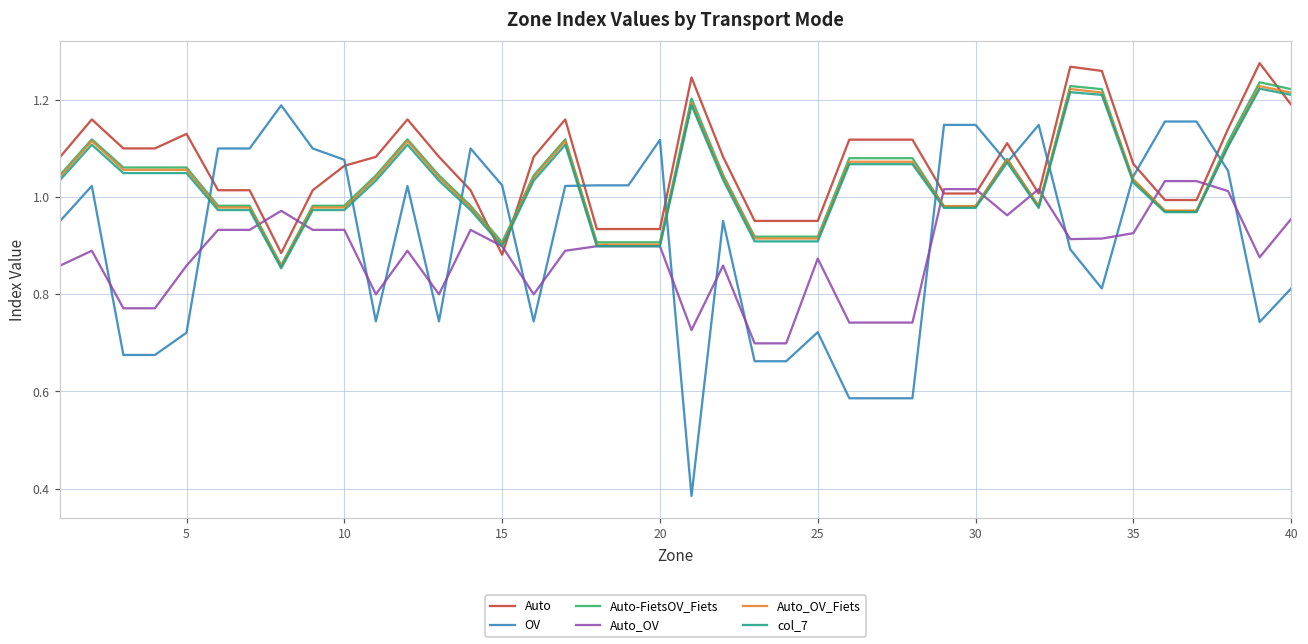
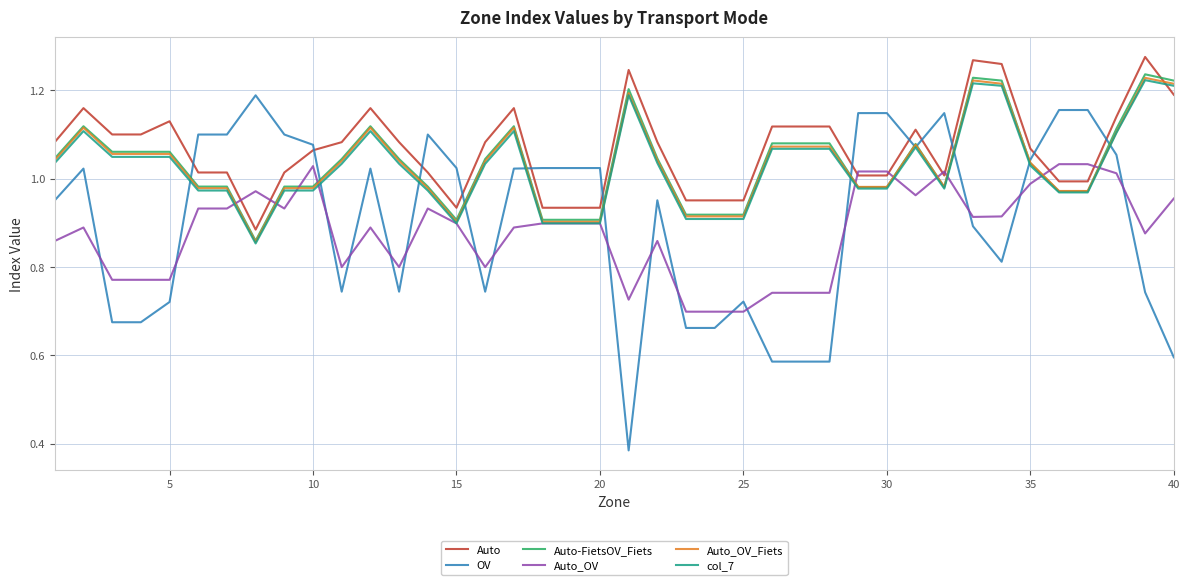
Auto_OV, 5: 0.86 -> 0.77
Auto_OV, 10: 0.93 -> 1.03
Auto, 15: 0.88 -> 0.93
OV, 20: 1.12 -> 1.02
Auto_OV, 25: 0.87 -> 0.70
Auto_OV, 35: 0.93 -> 0.99
OV, 40: 0.81 -> 0.60
